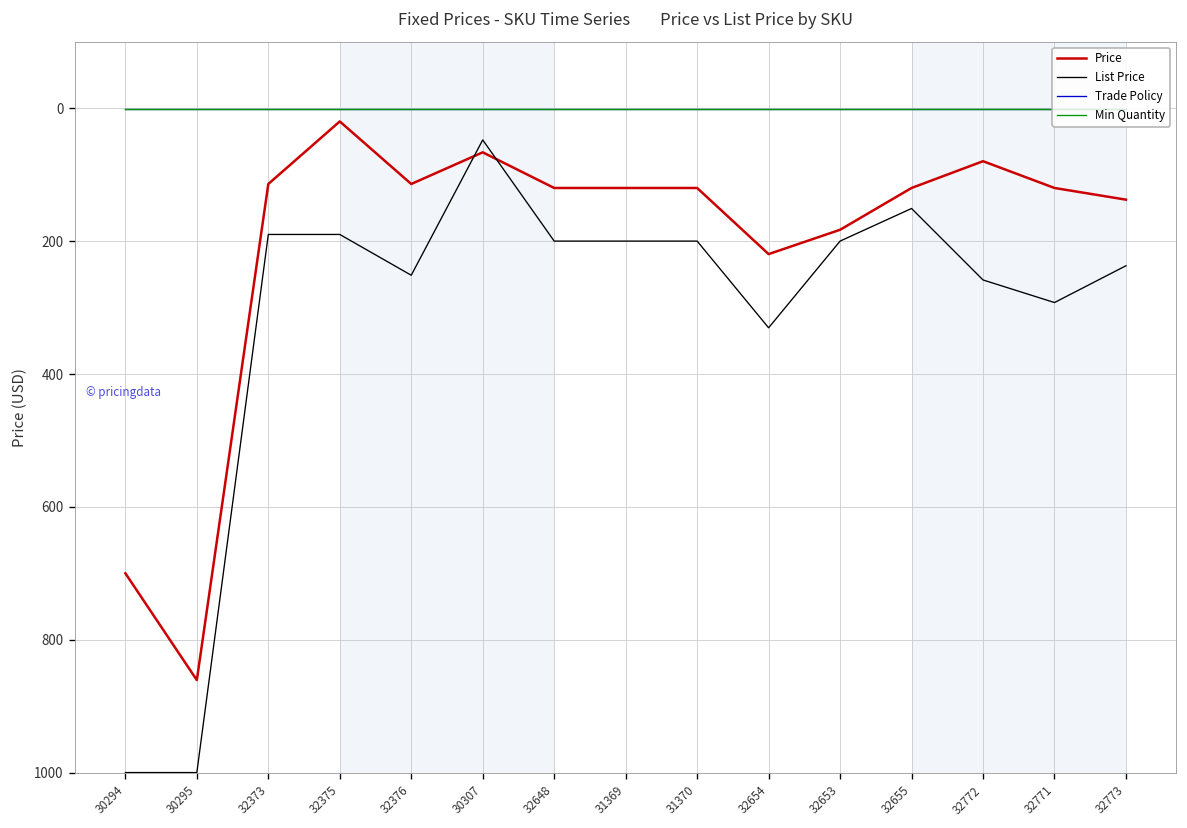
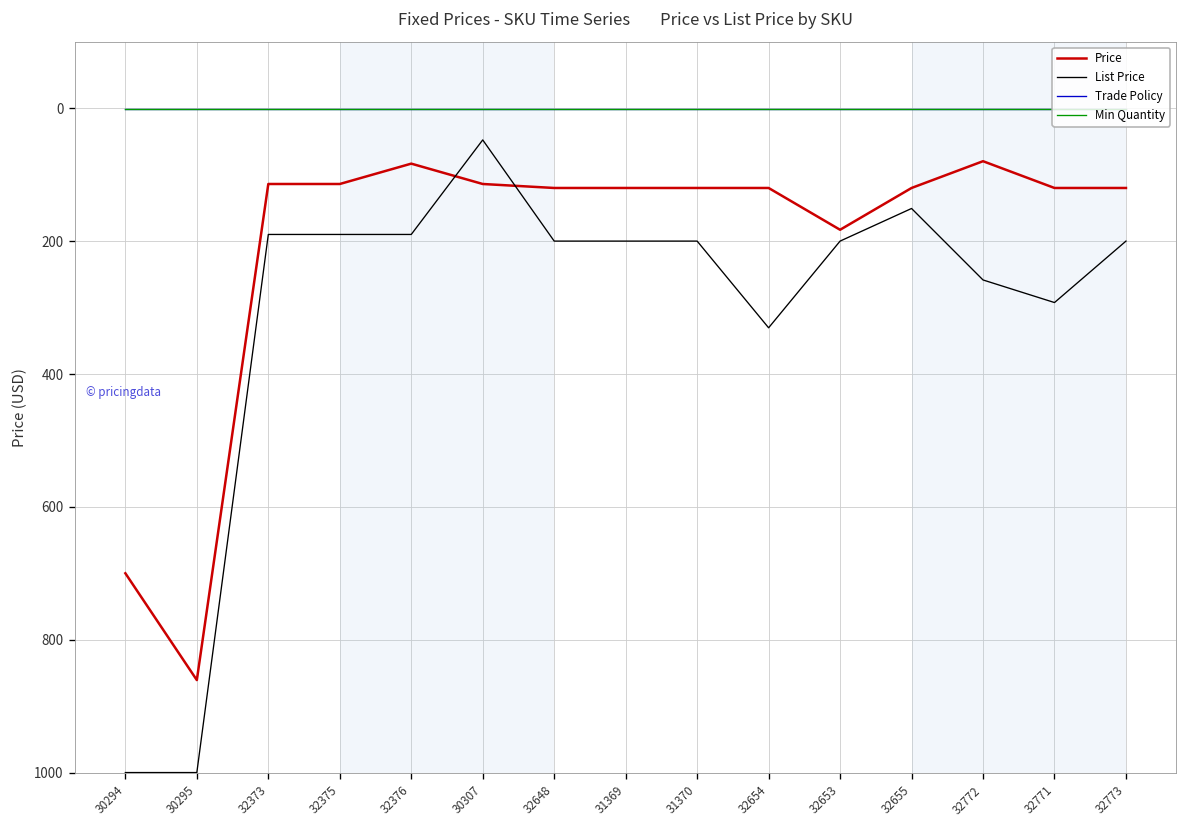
Price, 32375: 20 -> 110
Price, 32376: 110 -> 80
List Price, 32376: 250 -> 190
Price, 30307: 70 -> 110
Price, 32654: 220 -> 120
Price, 32773: 140 -> 120
List Price, 32773: 240 -> 200
